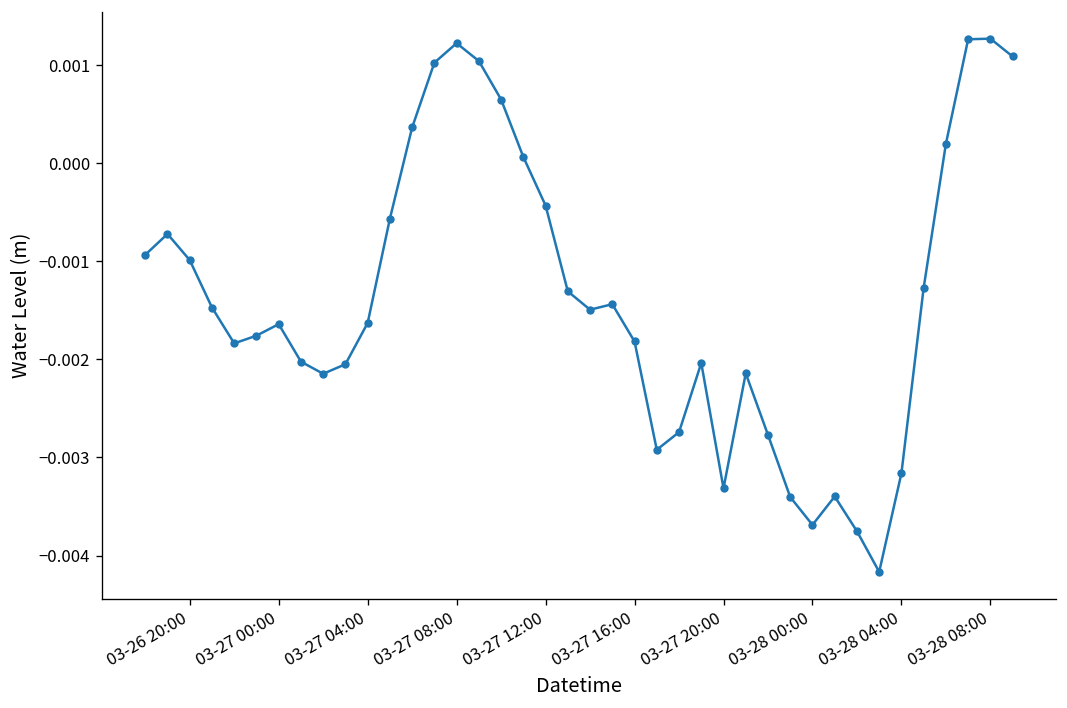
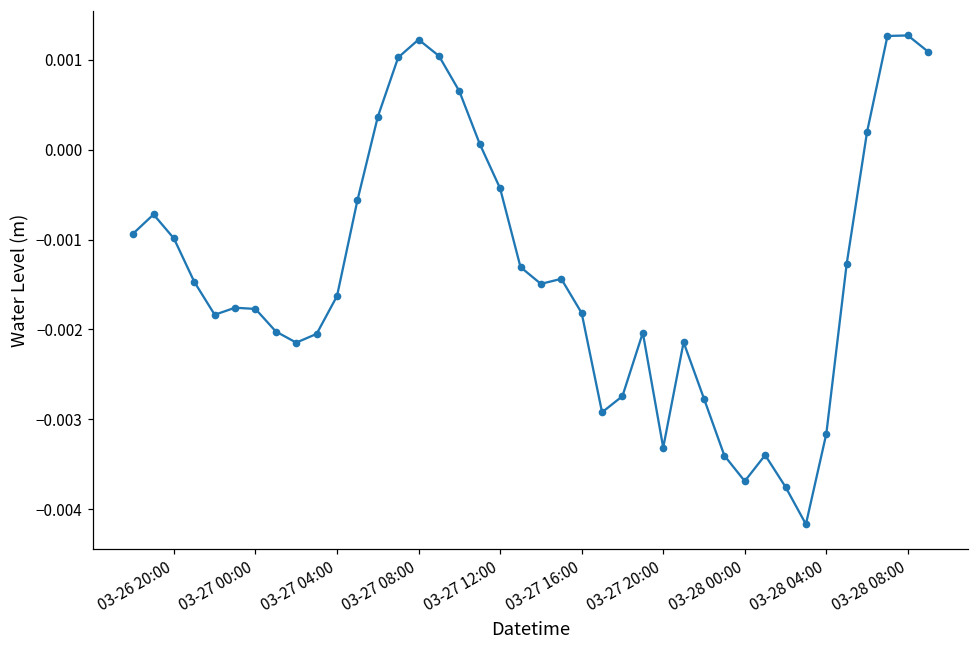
03-27 00:00: -0.0016 -> -0.0018
